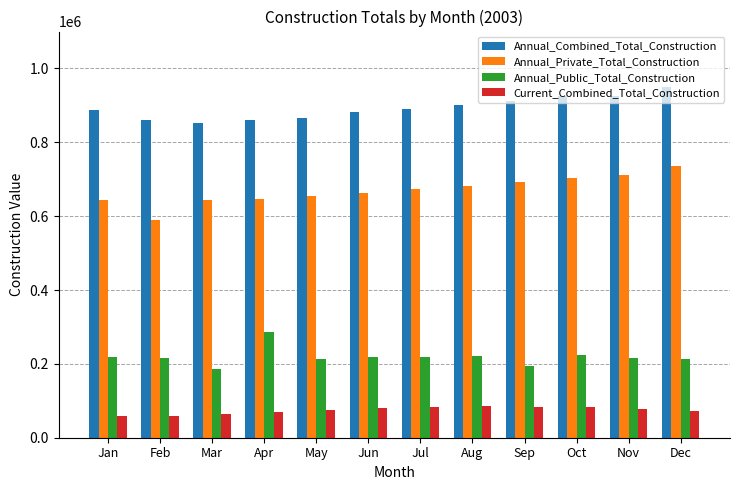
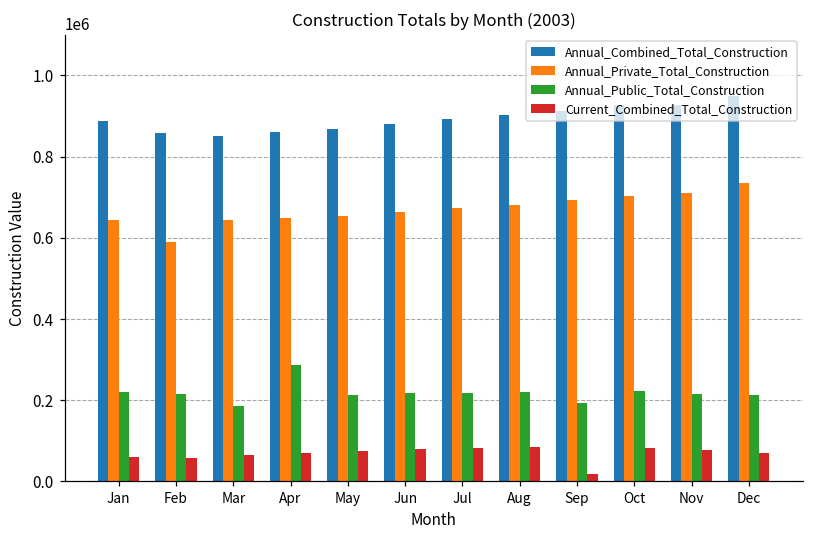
Current_Combined_Total_Construction, Sep: 80000 -> 20000
